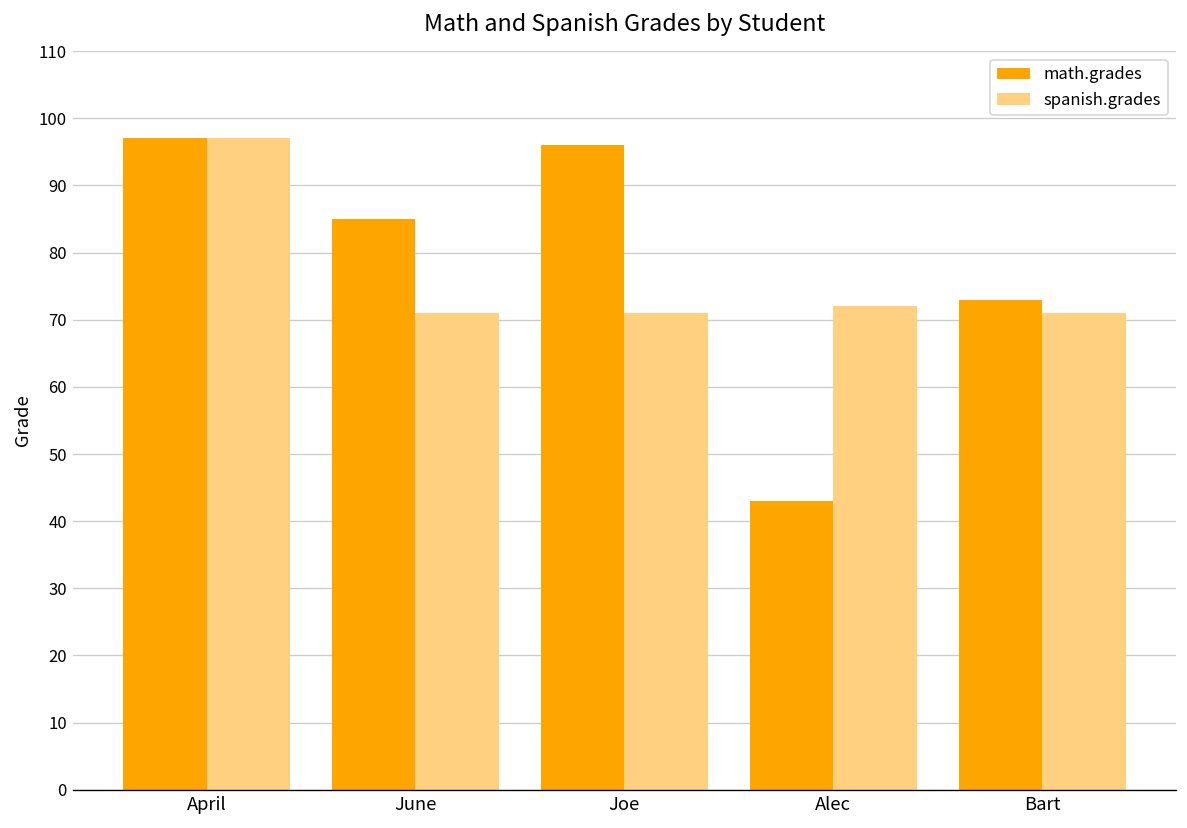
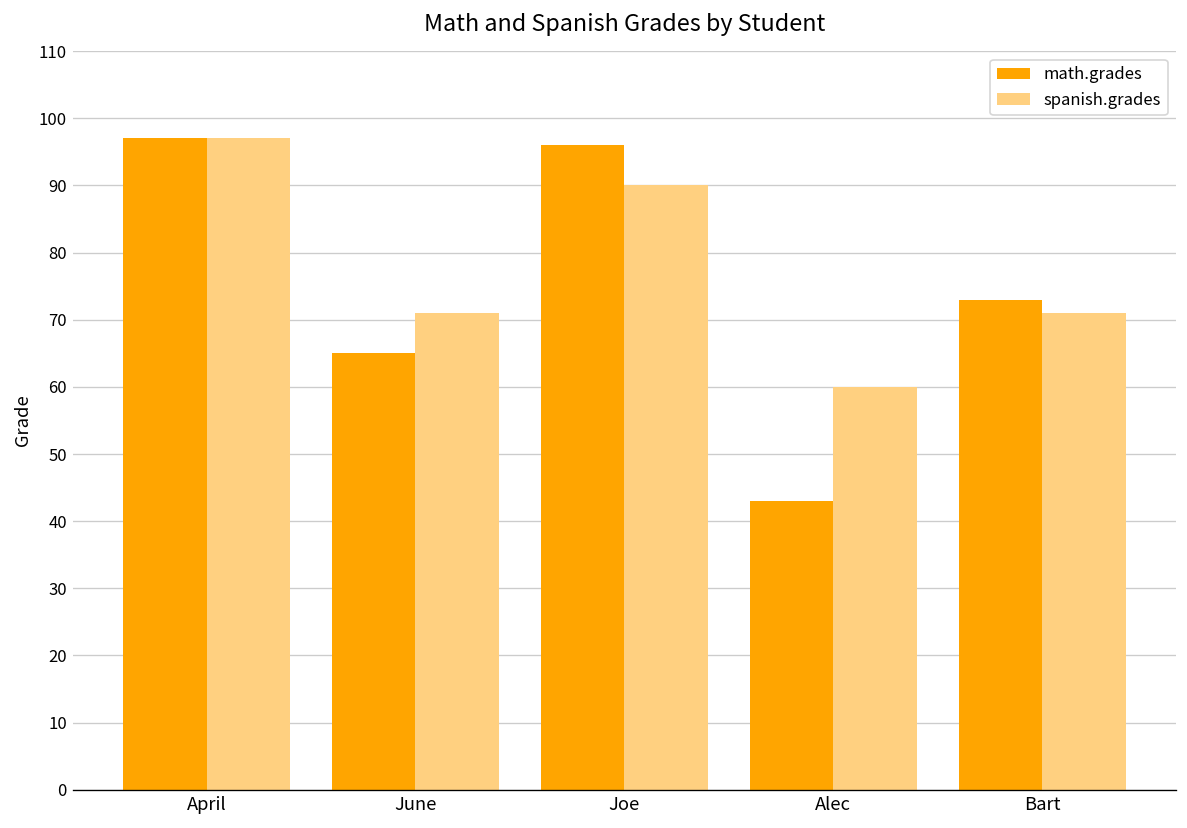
math.grades, June: 85 -> 65
spanish.grades, Joe: 71 -> 90
spanish.grades, Alec: 72 -> 60
